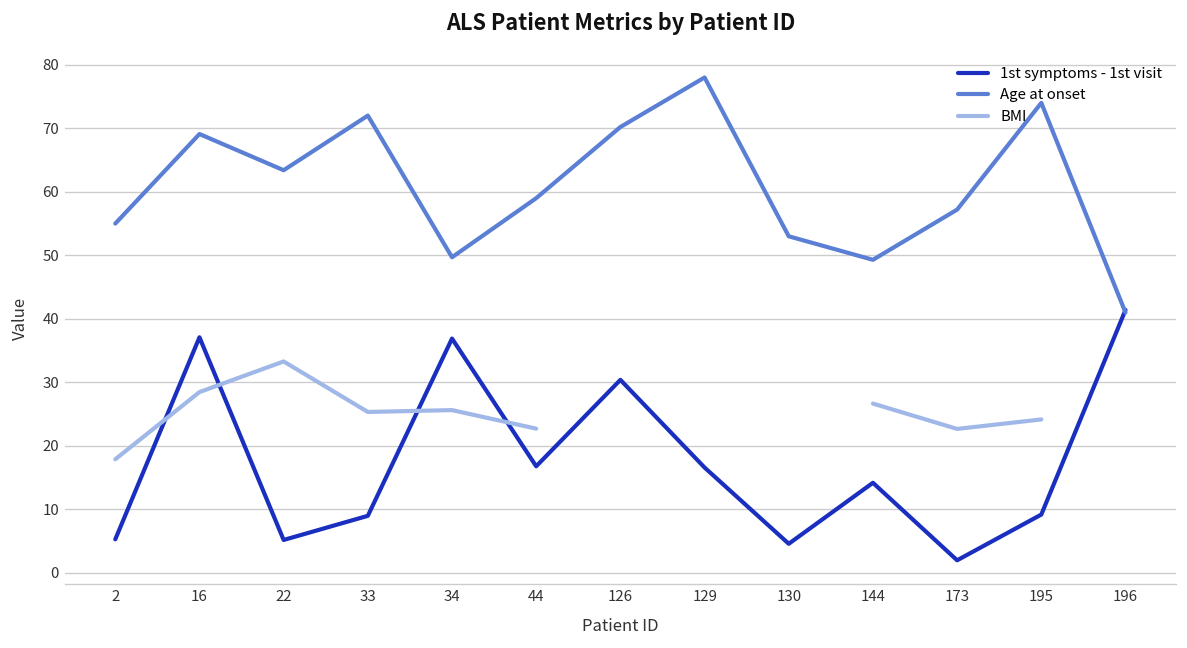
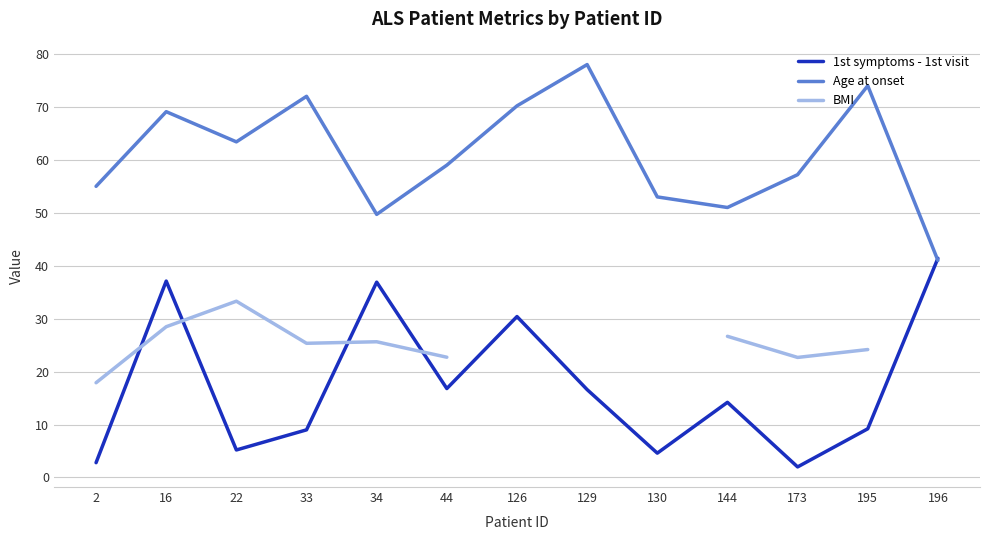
1st symptoms - 1st visit, 2: 5 -> 3
Age at onset, 144: 49 -> 51
